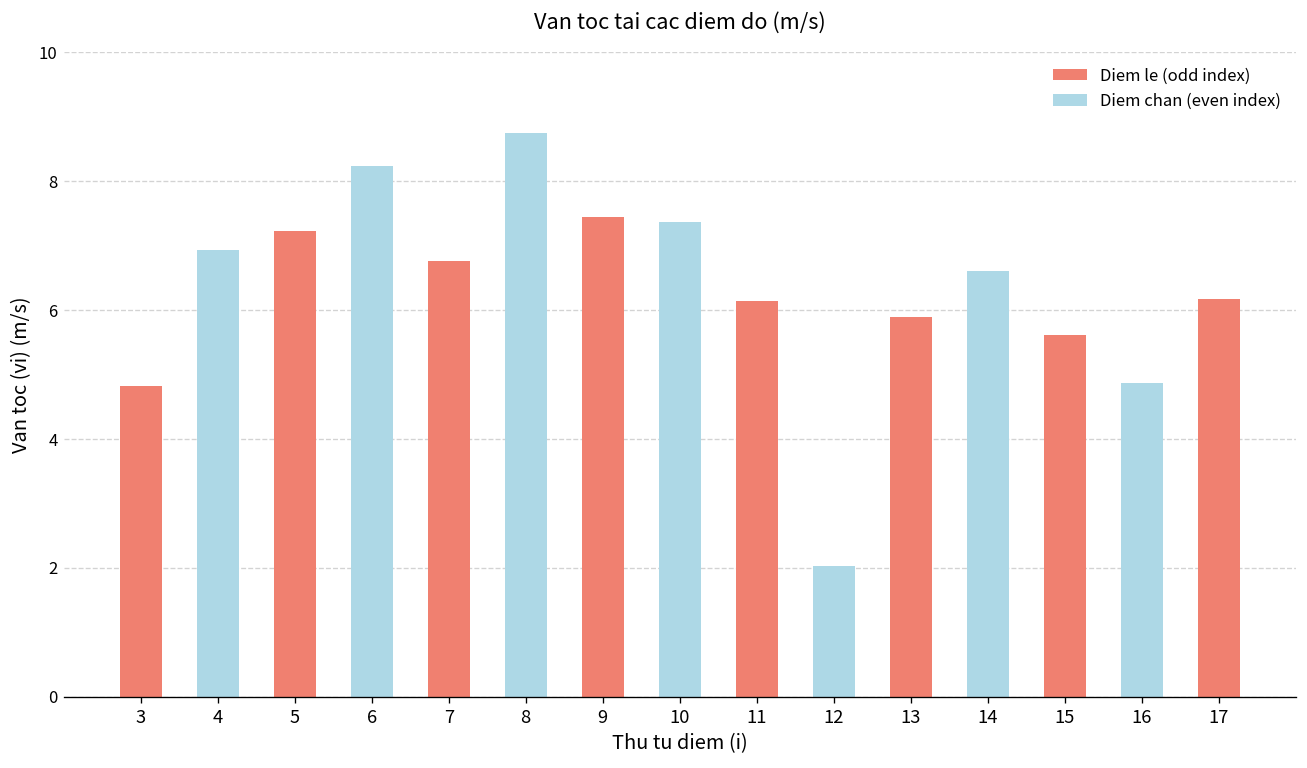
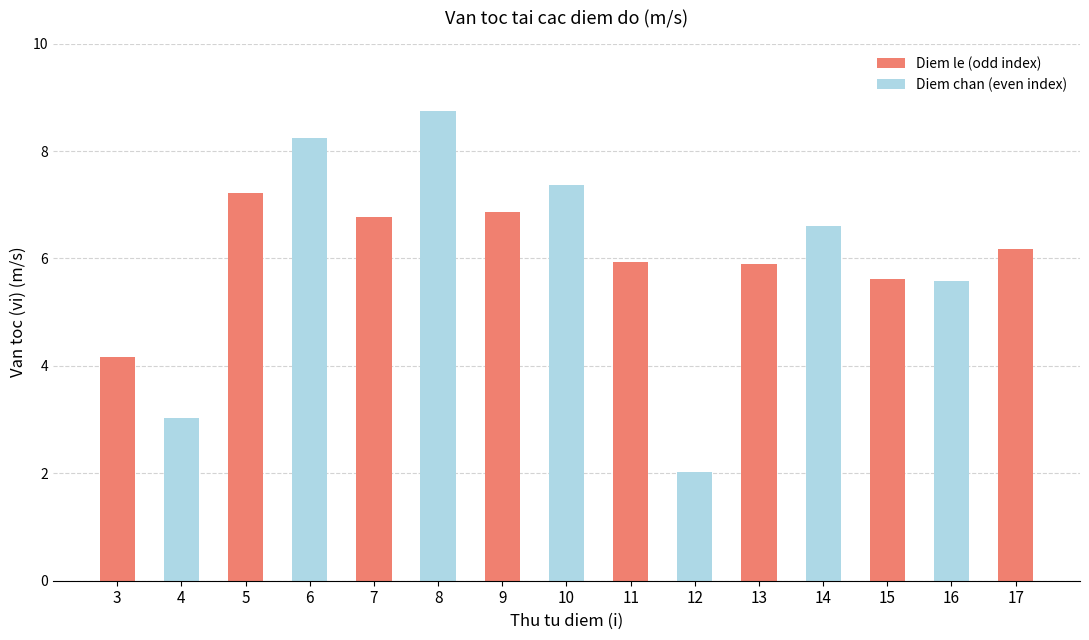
Diem le (odd index), 3: 4.8 -> 4.2
Diem chan (even index), 4: 6.9 -> 3.0
Diem le (odd index), 9: 7.4 -> 6.9
Diem le (odd index), 11: 6.1 -> 5.9
Diem chan (even index), 16: 4.9 -> 5.6
